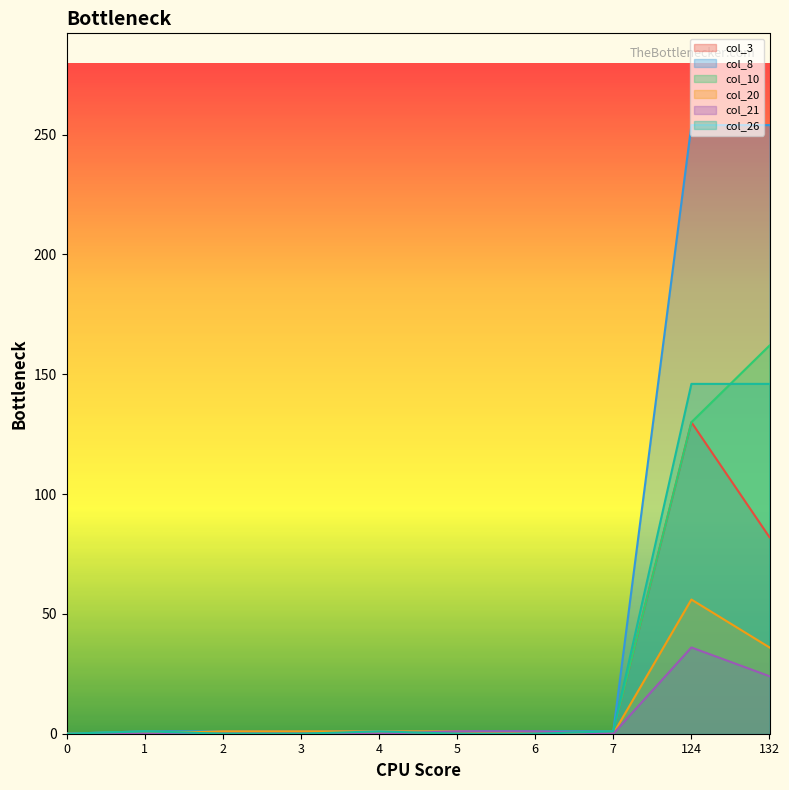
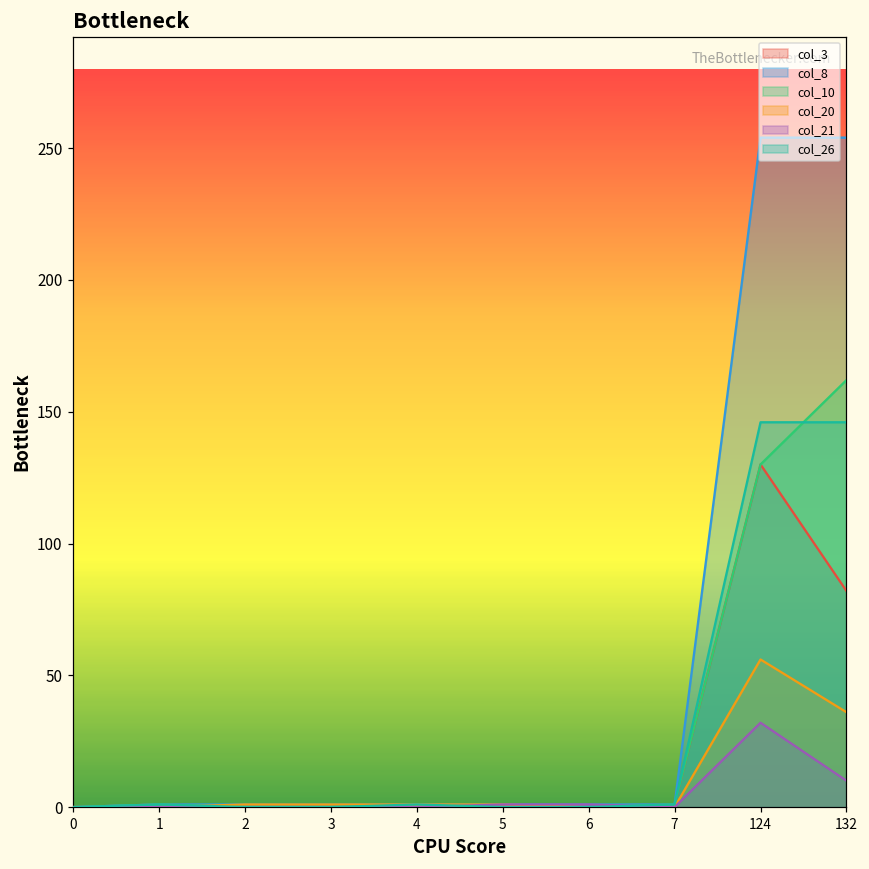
col_21, 124: 36 -> 32
col_21, 132: 24 -> 10
